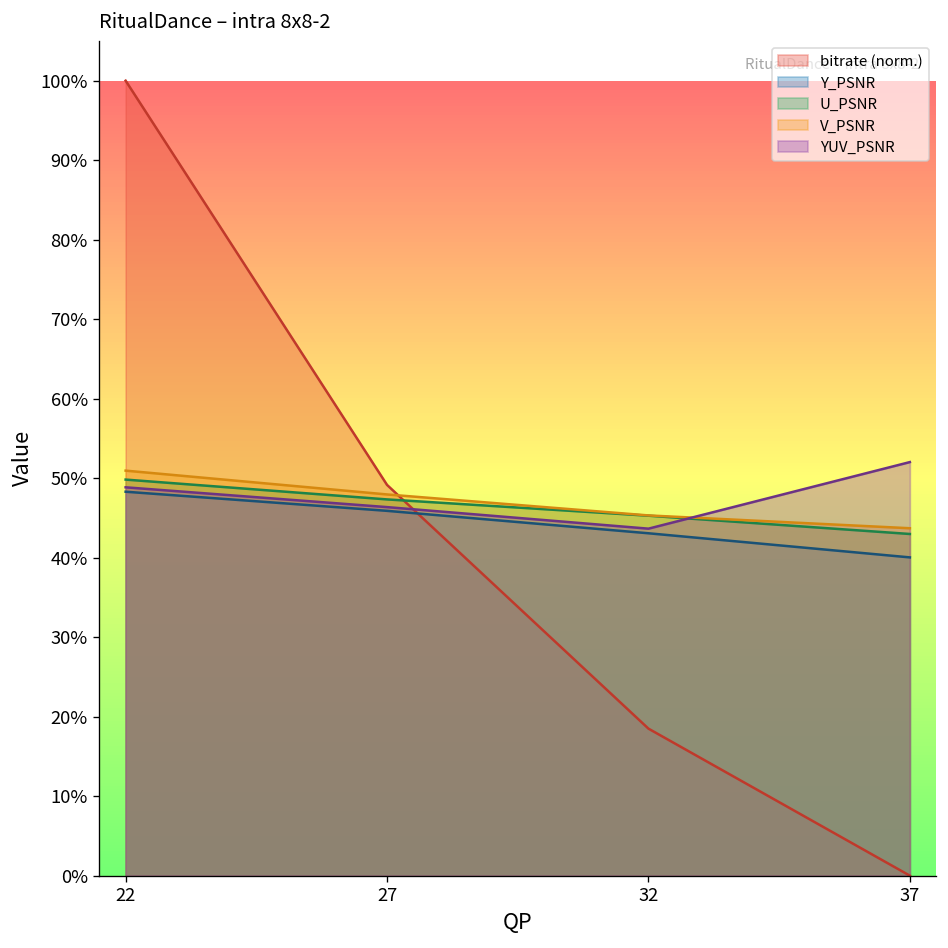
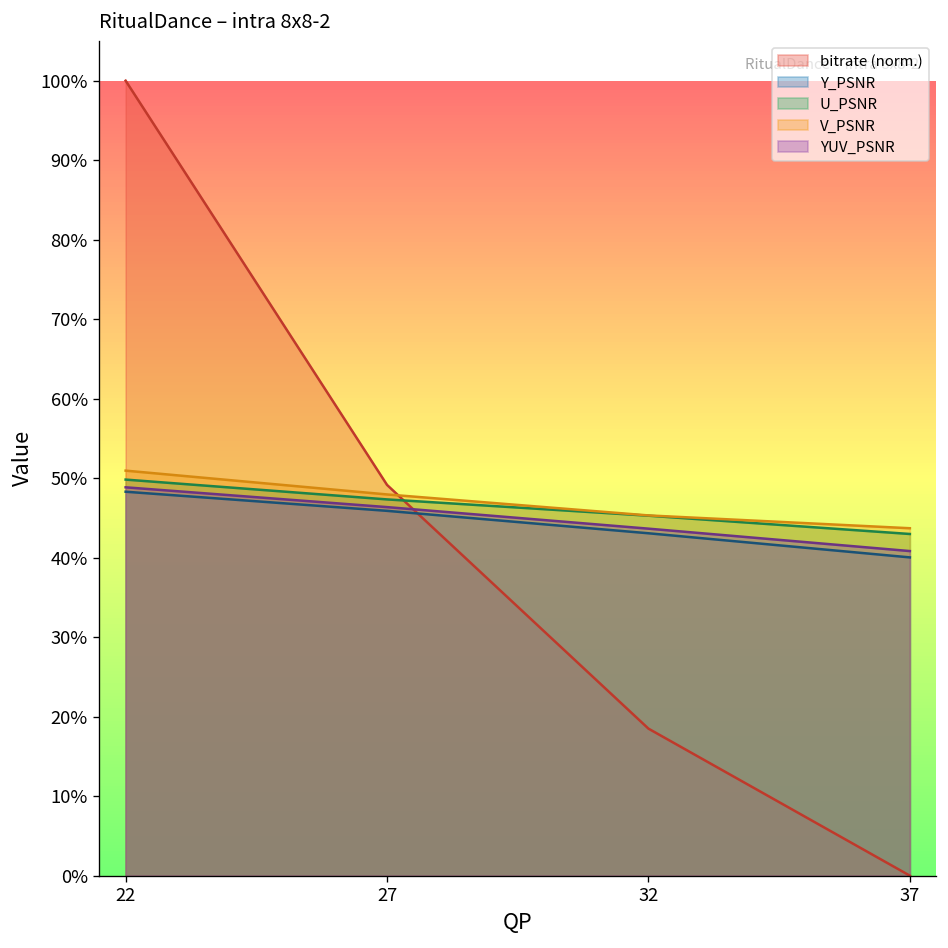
YUV_PSNR, 37: 52% -> 41%
